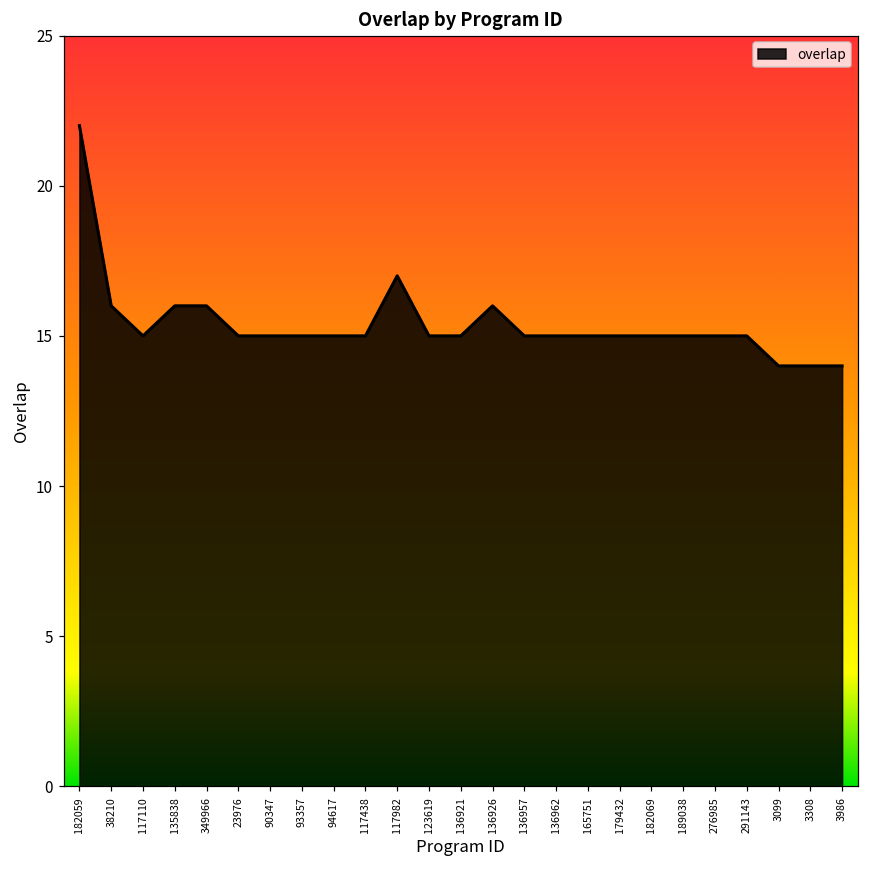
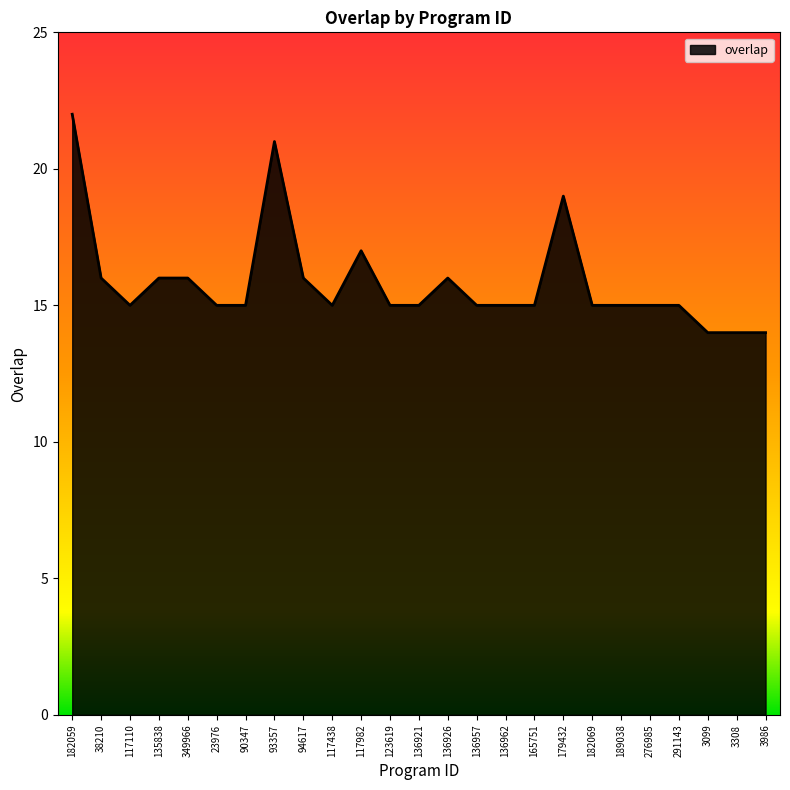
93357: 15 -> 21
94617: 15 -> 16
179432: 15 -> 19
